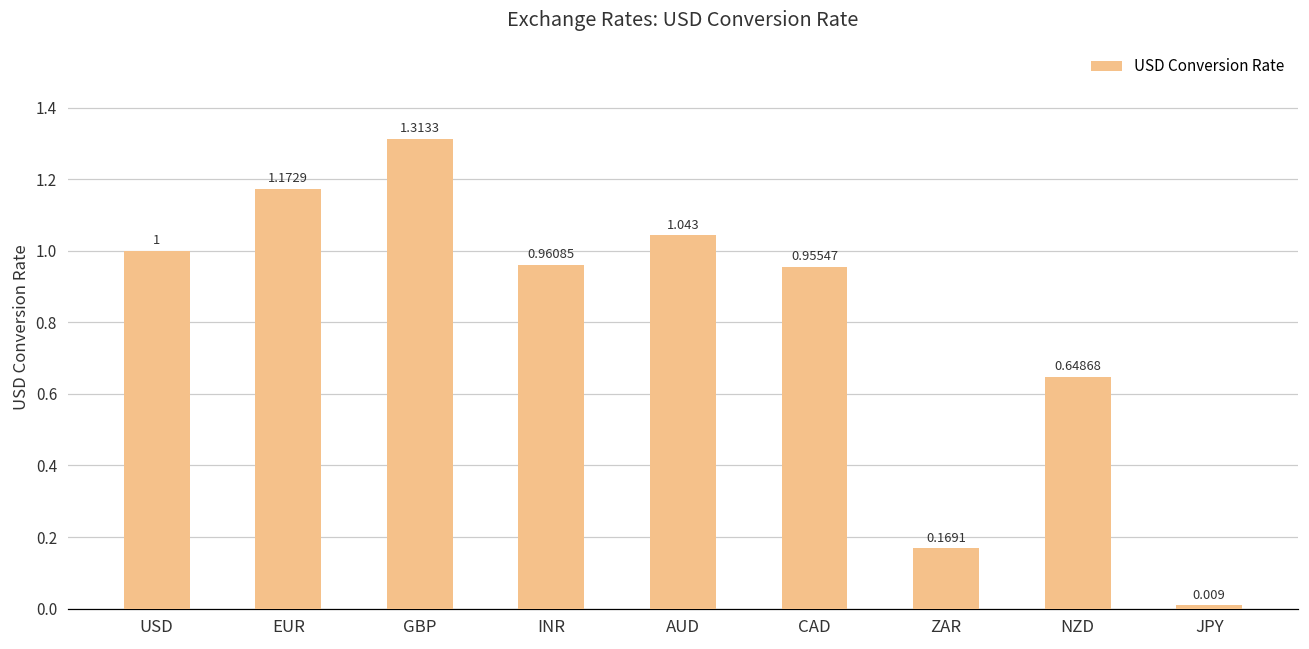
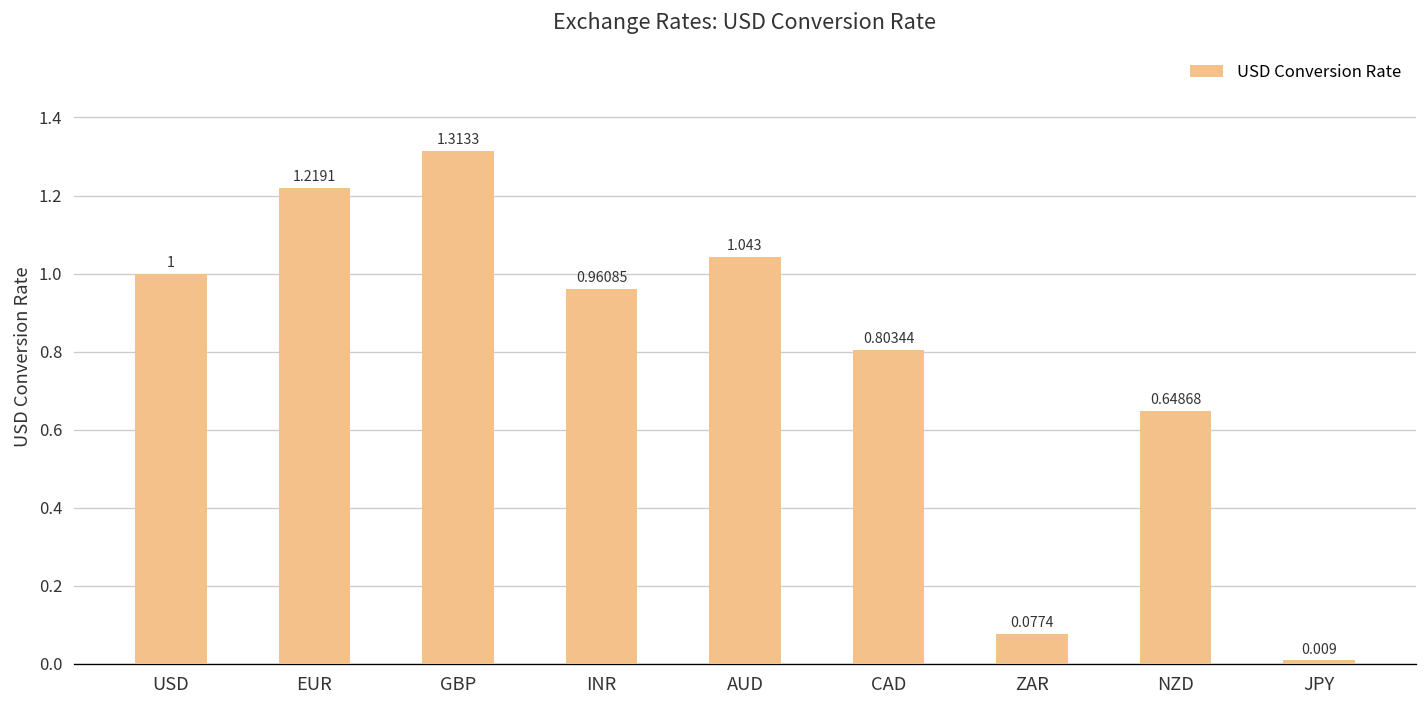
EUR: 1.1729 -> 1.2191
CAD: 0.95547 -> 0.80344
ZAR: 0.1691 -> 0.0774
